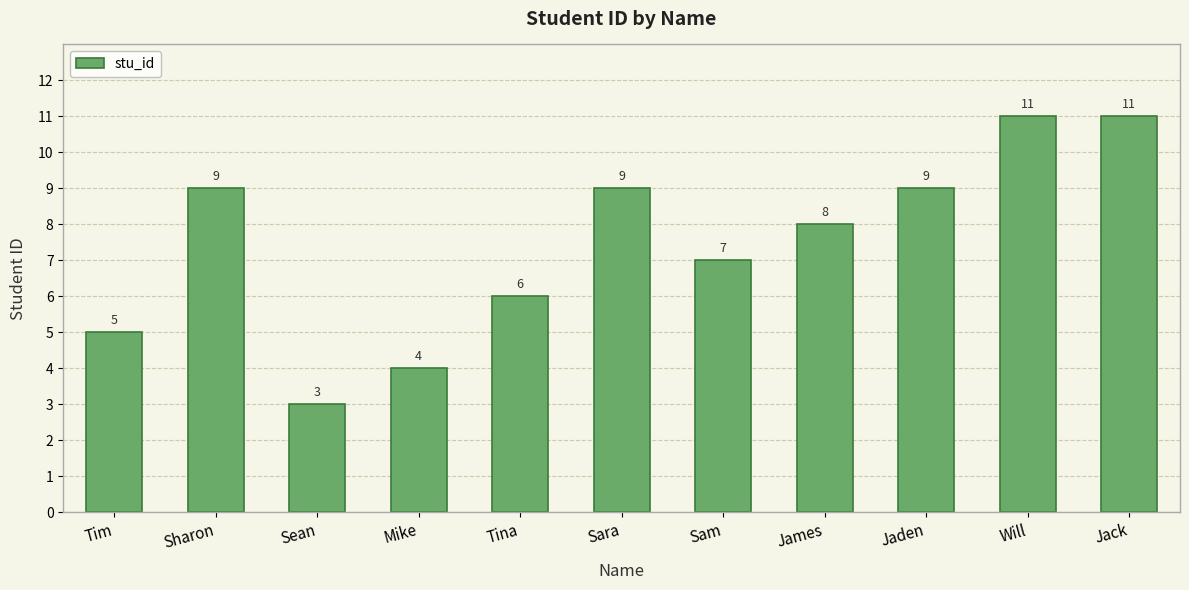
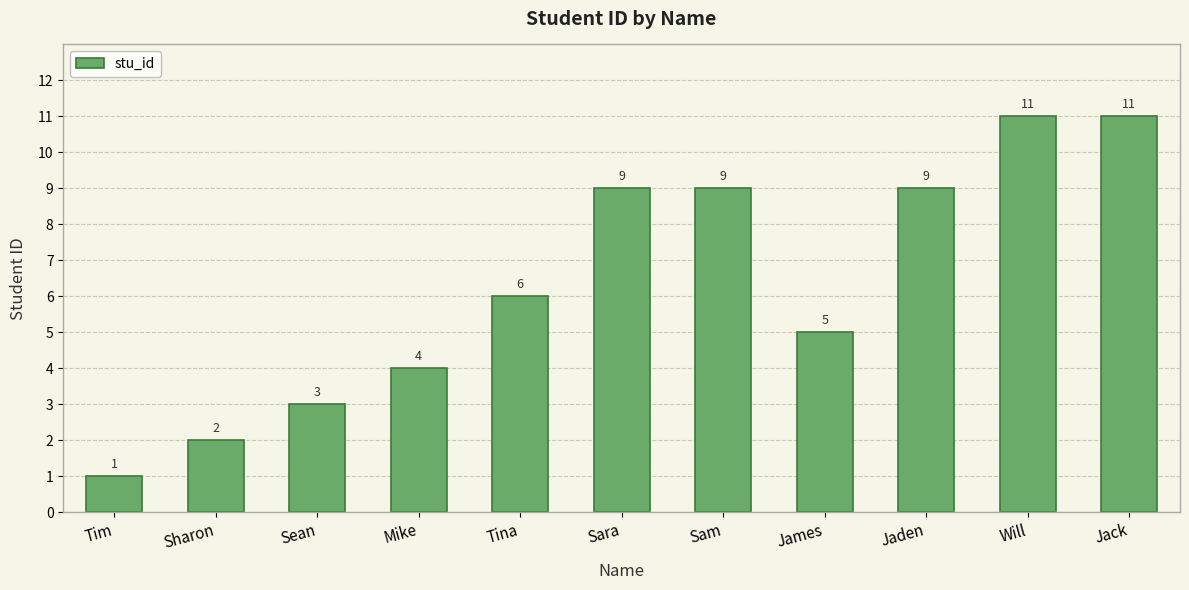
Tim: 5 -> 1
Sharon: 9 -> 2
Sam: 7 -> 9
James: 8 -> 5
